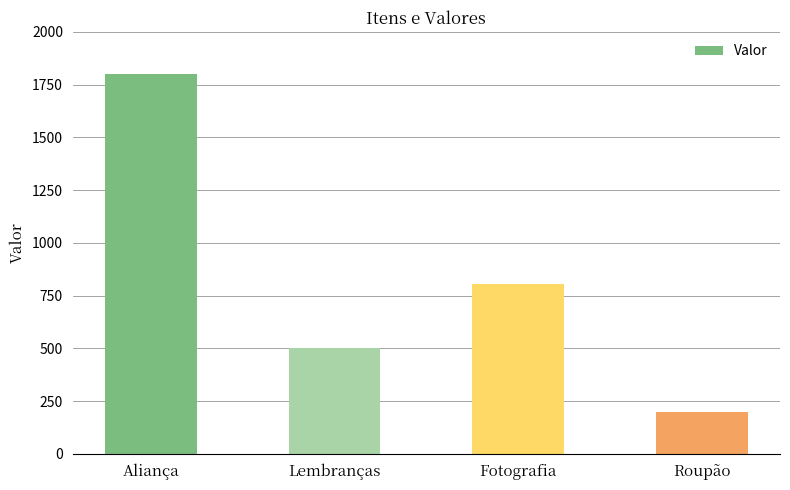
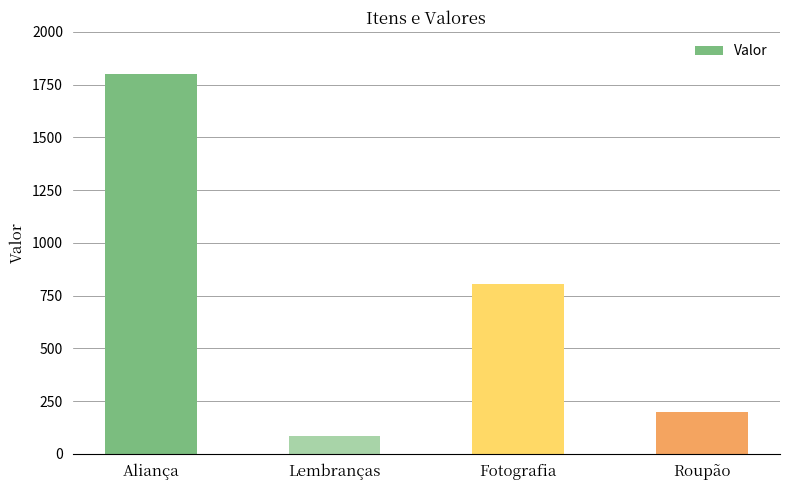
Lembranças: 500 -> 80
